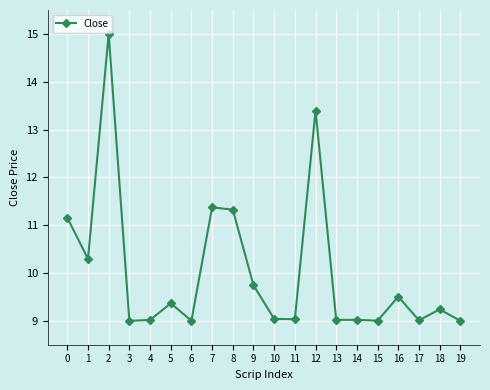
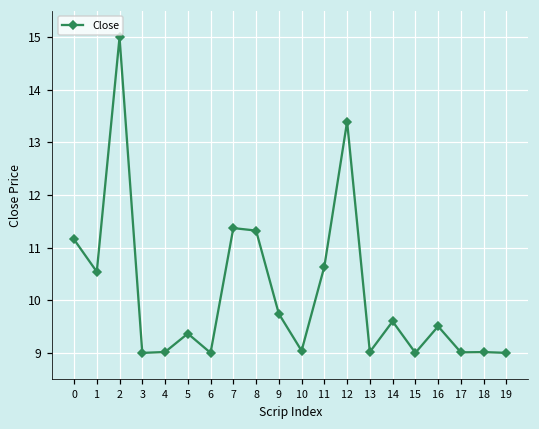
1: 10.3 -> 10.5
11: 9.0 -> 10.6
14: 9.0 -> 9.6
18: 9.2 -> 9.0
